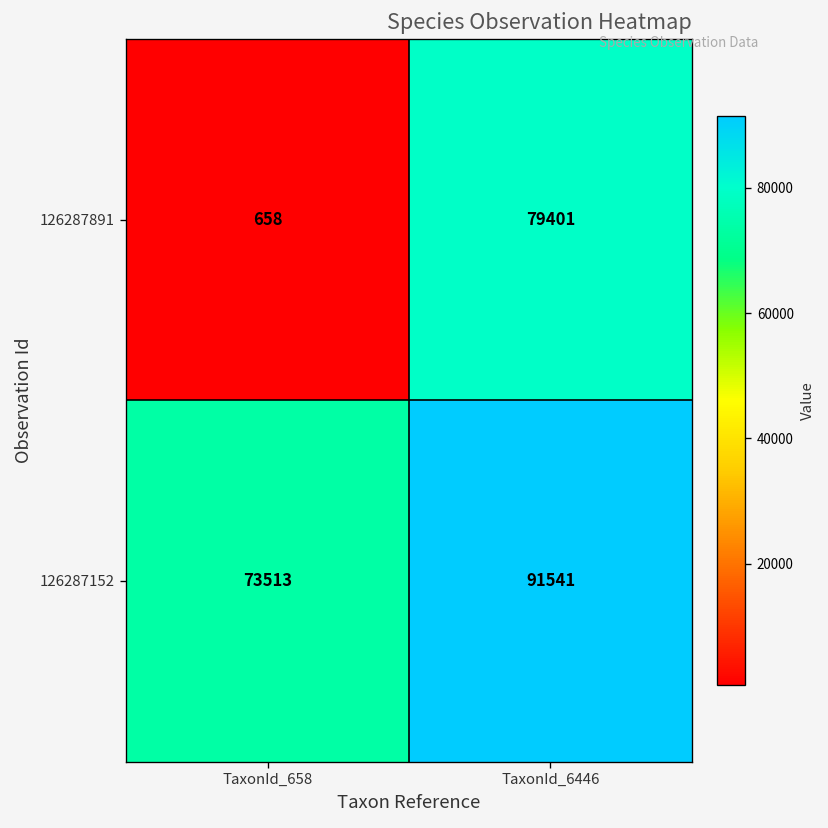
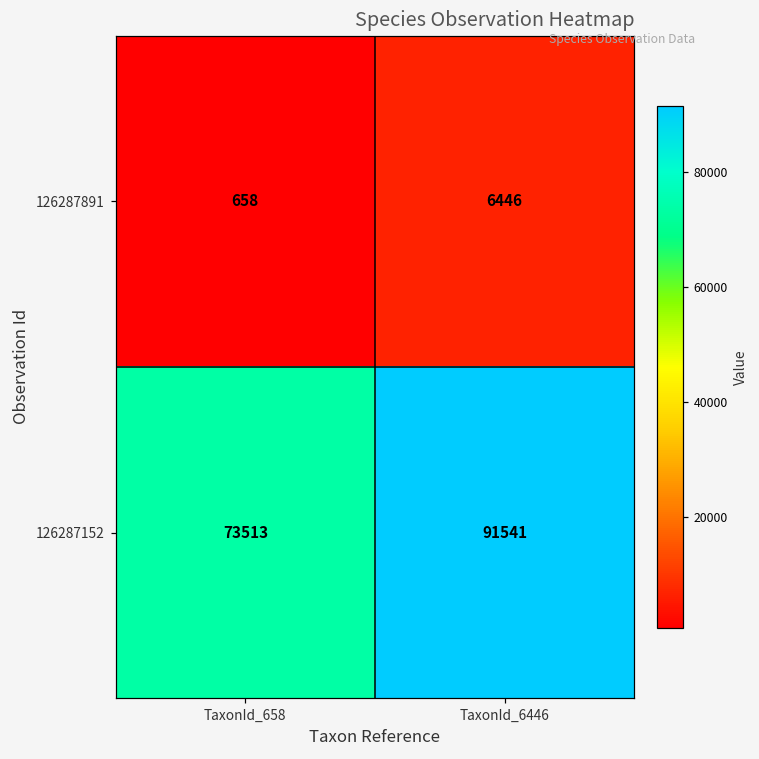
126287891, TaxonId_6446: 79401 -> 6446
